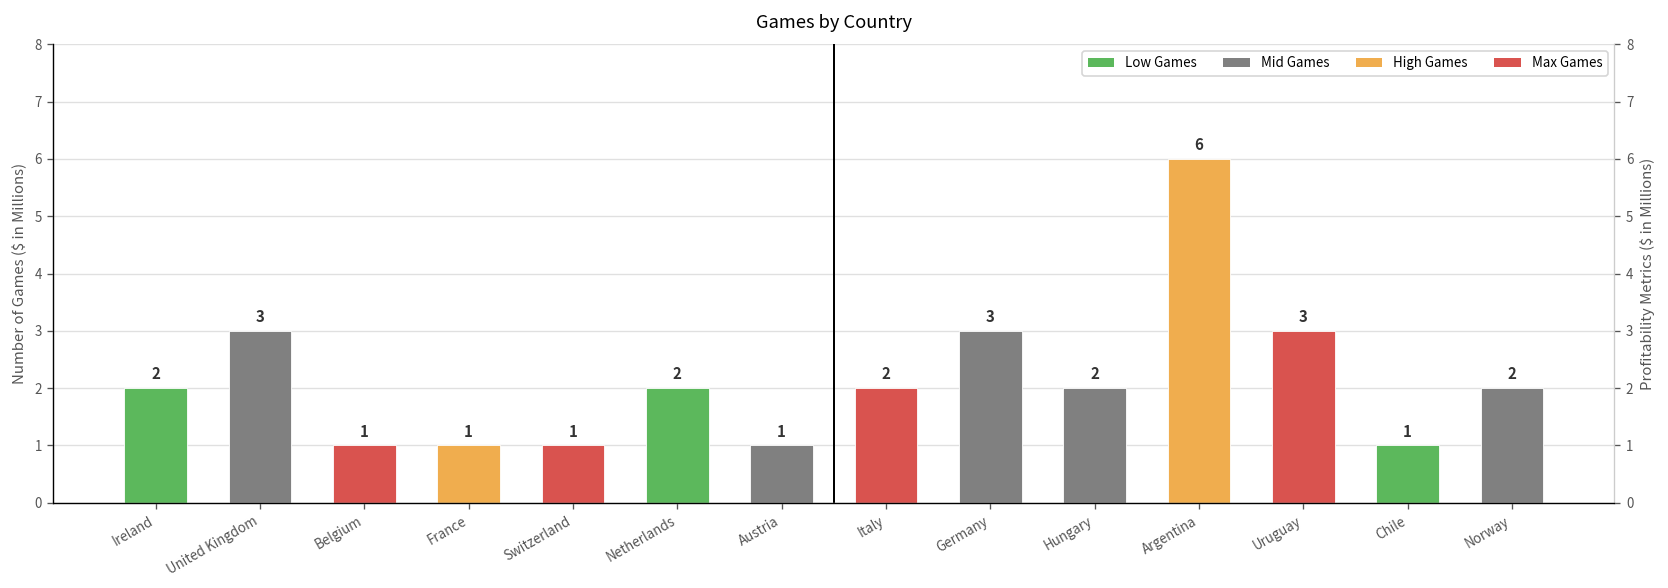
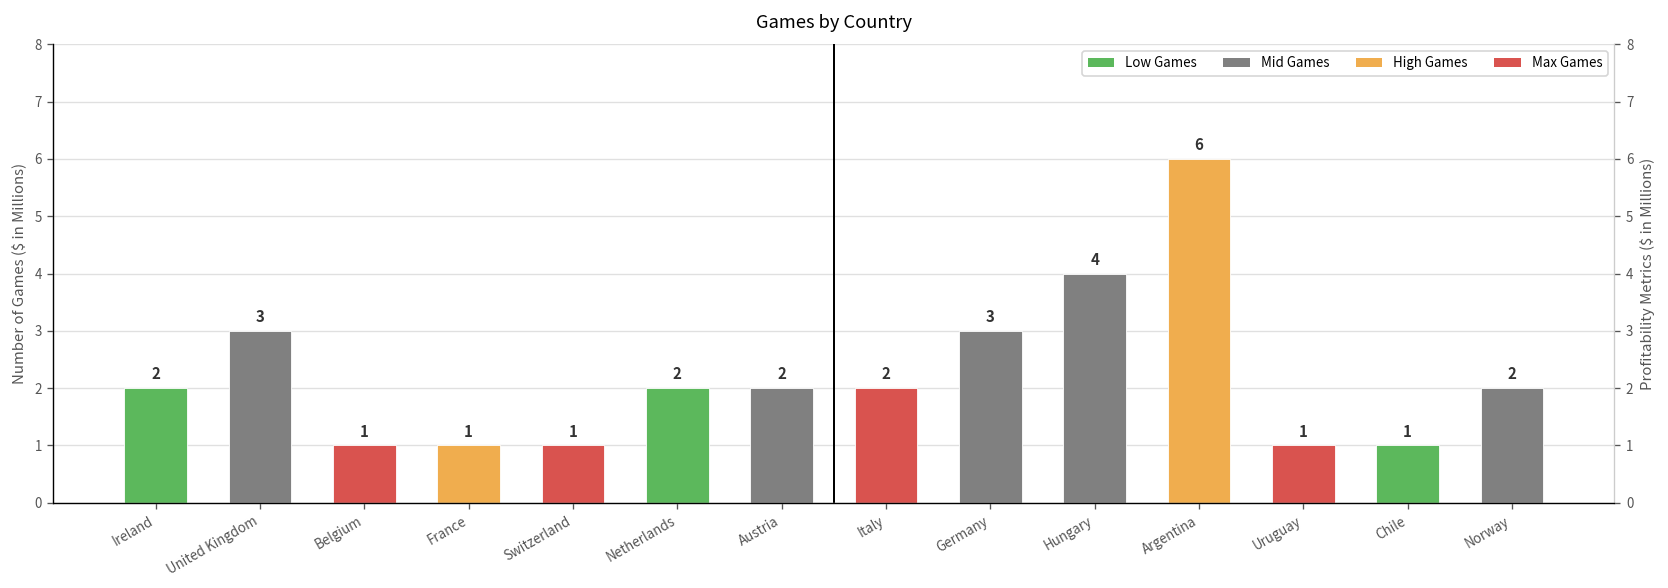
Austria: 1 -> 2
Hungary: 2 -> 4
Uruguay: 3 -> 1
